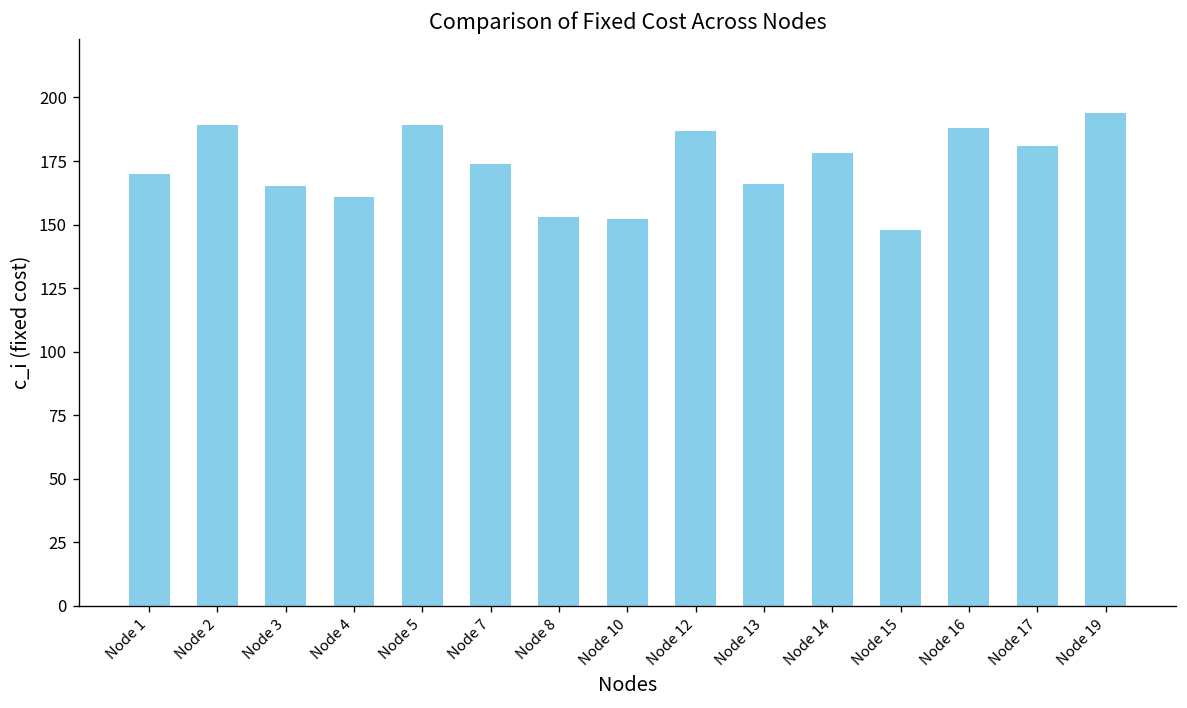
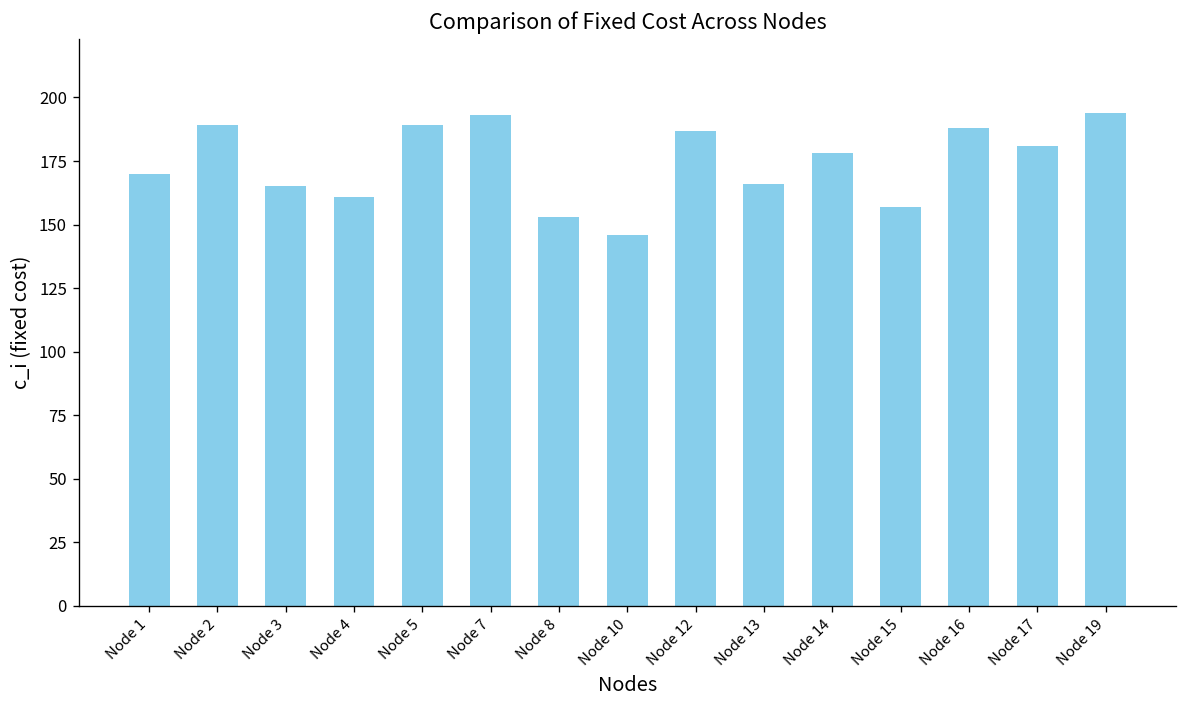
Node 7: 174 -> 193
Node 10: 152 -> 146
Node 15: 148 -> 157
